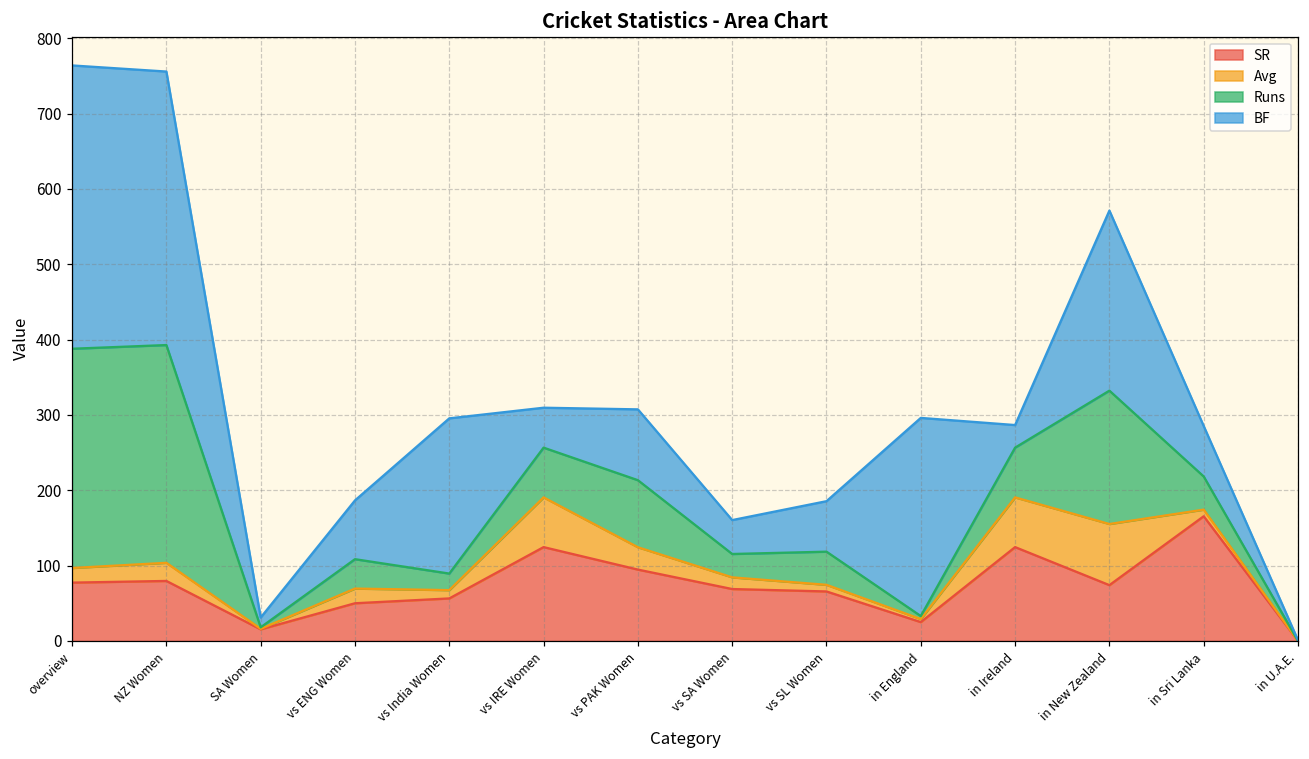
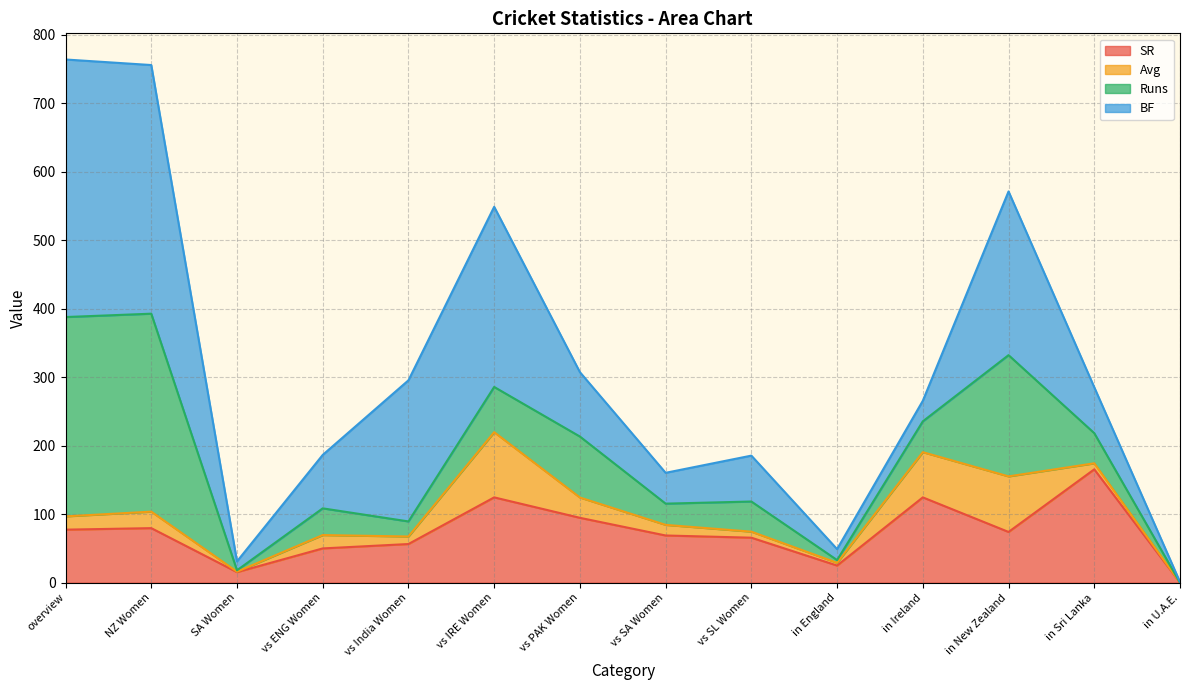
Avg, vs IRE Women: 70 -> 100
BF, vs IRE Women: 50 -> 260
BF, in England: 260 -> 20
Runs, in Ireland: 70 -> 50
